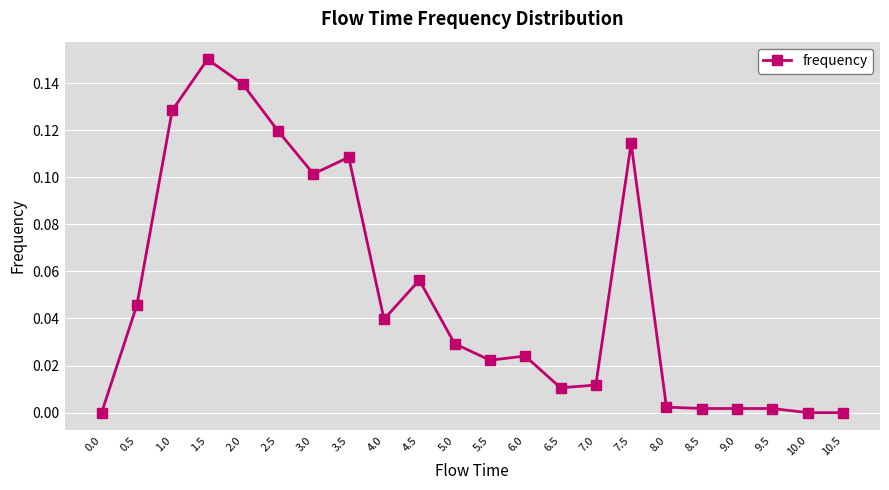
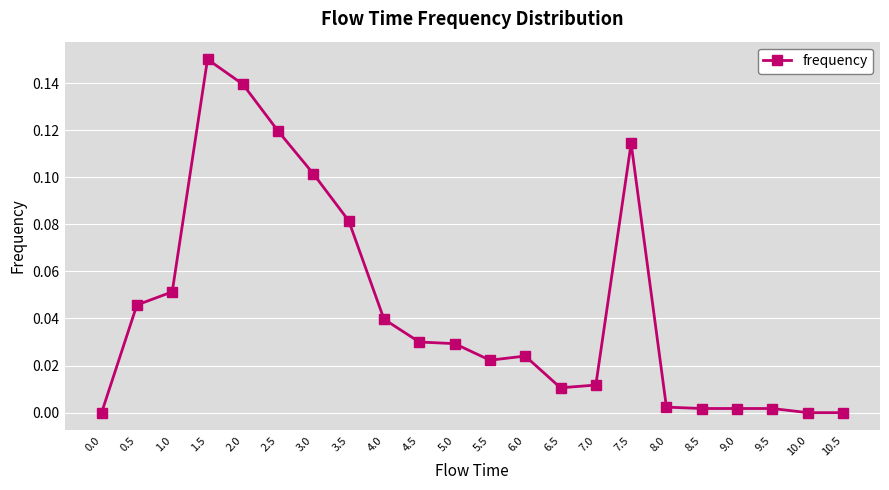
1.0: 0.128 -> 0.051
3.5: 0.108 -> 0.081
4.5: 0.056 -> 0.030
